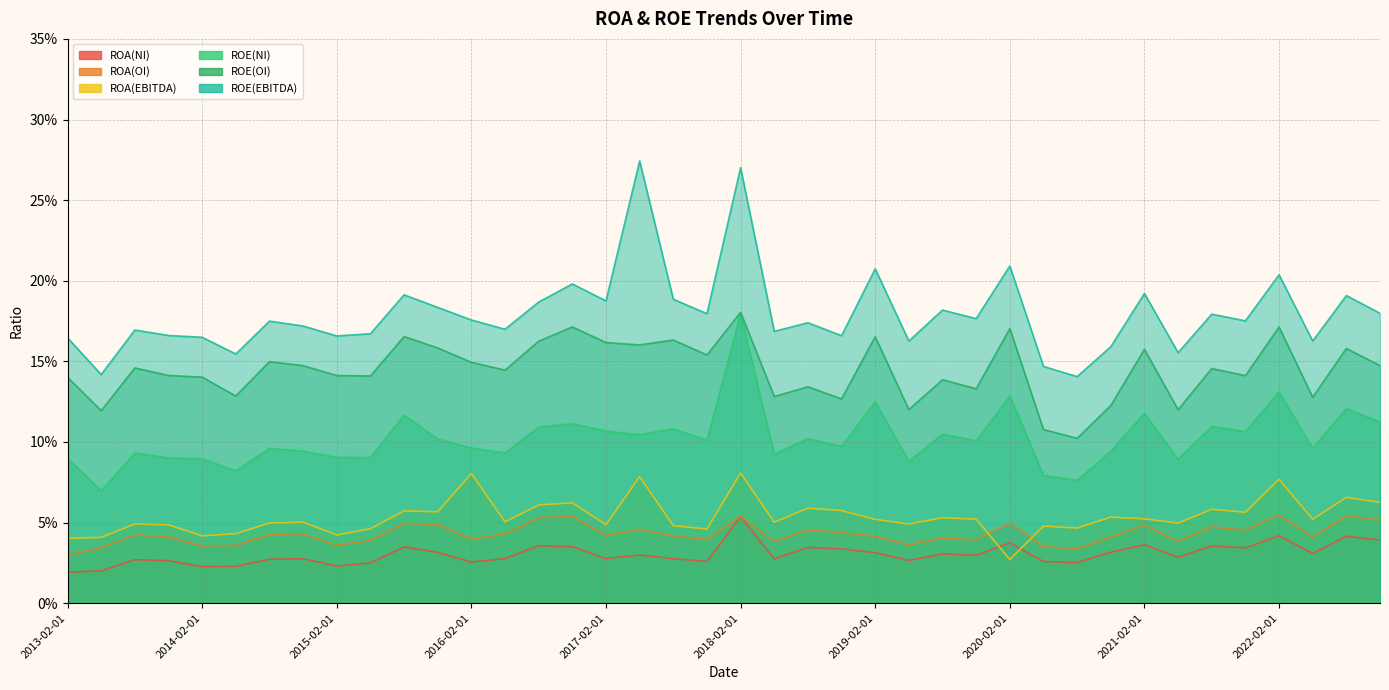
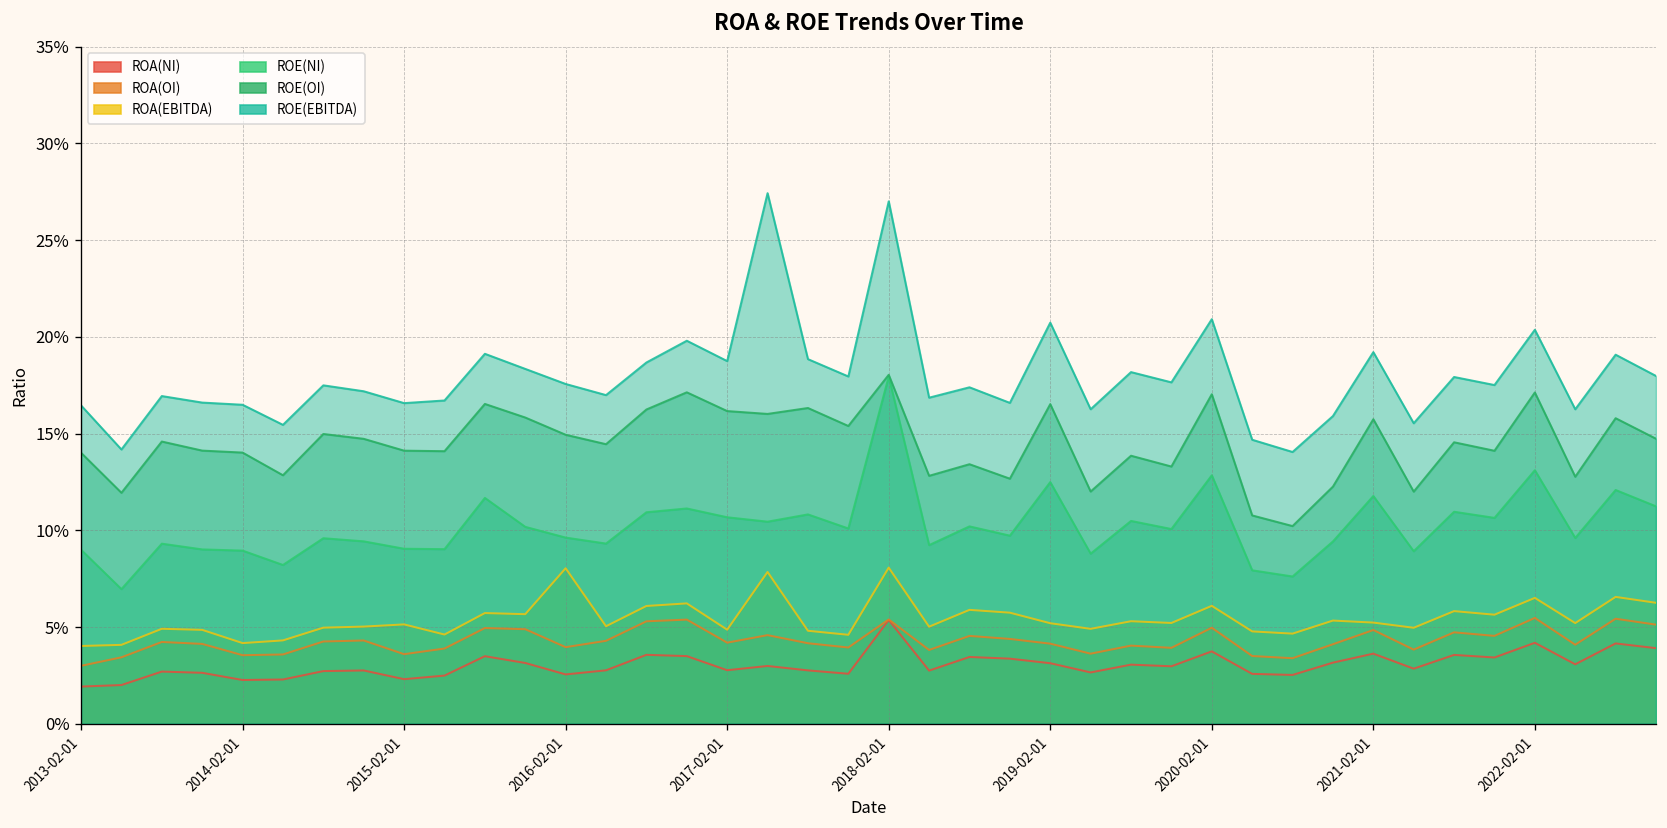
ROA(EBITDA), 2015-02-01: 4.2% -> 5.1%
ROA(EBITDA), 2020-02-01: 2.7% -> 6.1%
ROA(EBITDA), 2022-02-01: 7.7% -> 6.5%
